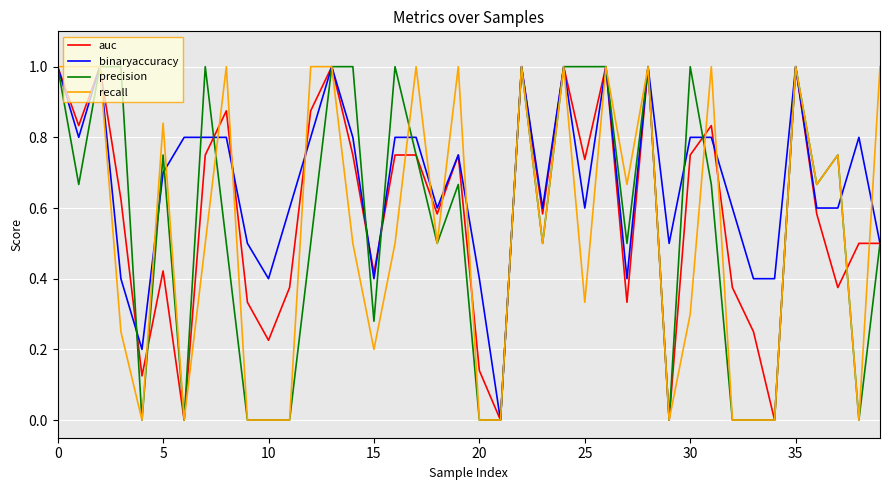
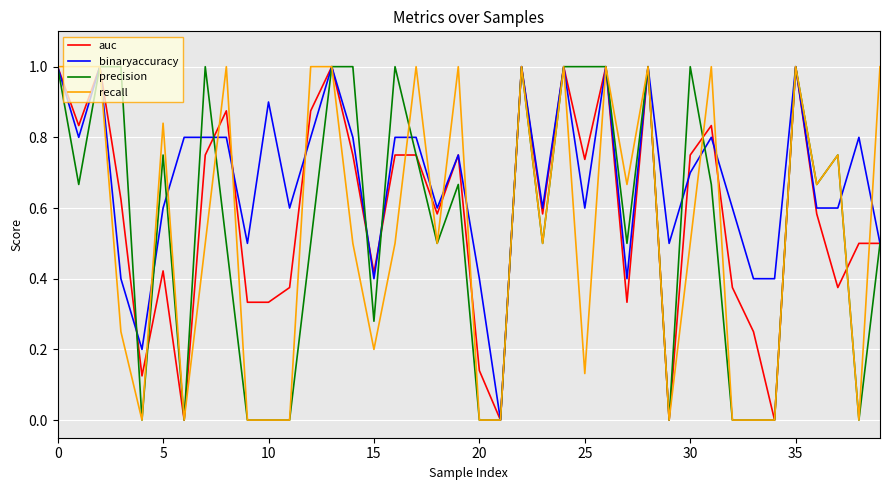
binaryaccuracy, 5: 0.7 -> 0.6
auc, 10: 0.23 -> 0.33
binaryaccuracy, 10: 0.4 -> 0.9
recall, 25: 0.33 -> 0.13
binaryaccuracy, 30: 0.8 -> 0.7
recall, 30: 0.3 -> 0.5
